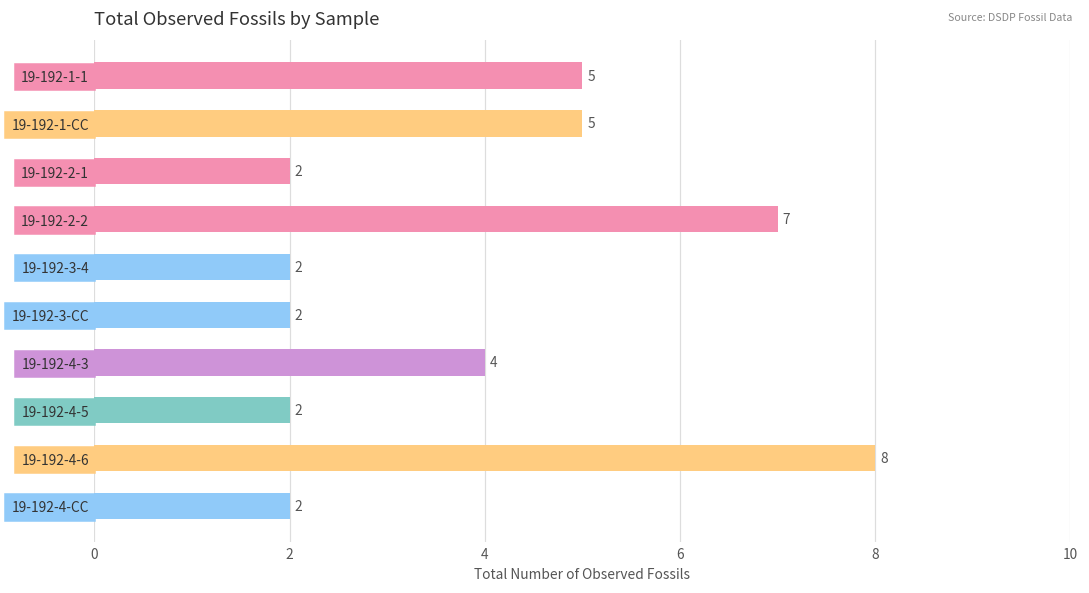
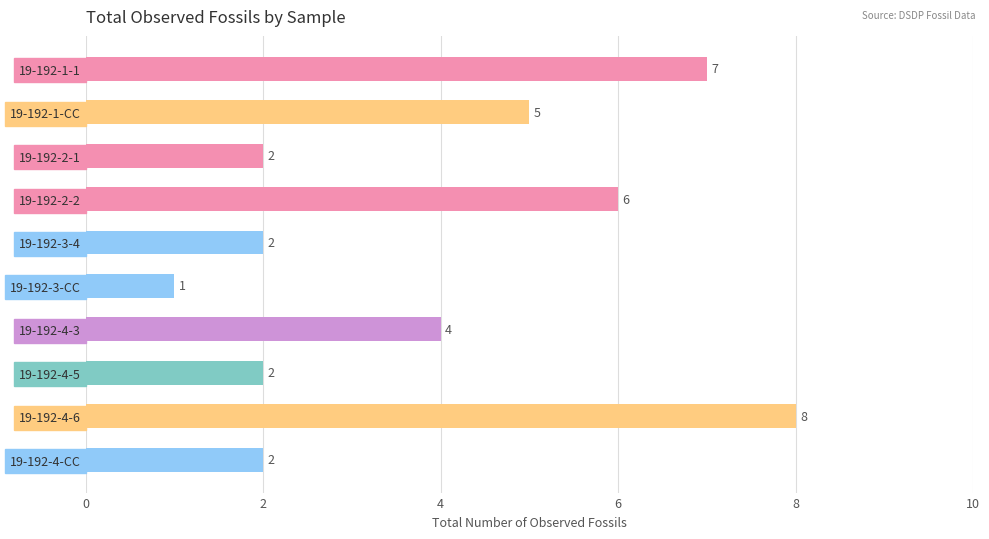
19-192-1-1: 5 -> 7
19-192-2-2: 7 -> 6
19-192-3-CC: 2 -> 1
